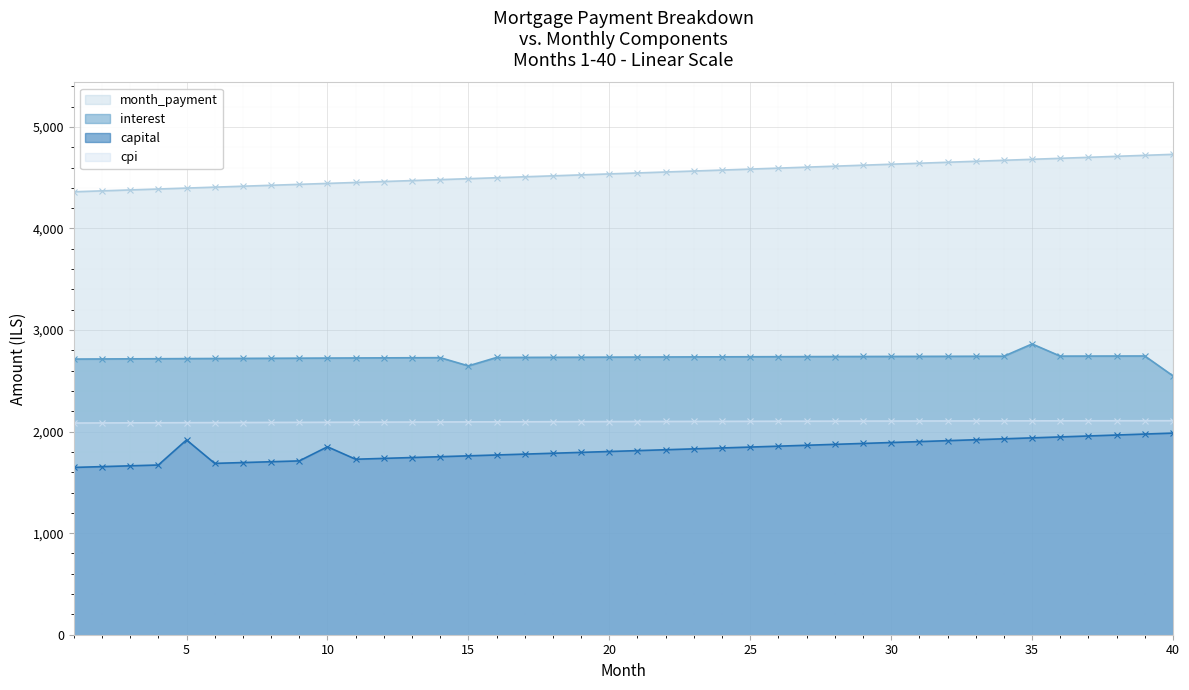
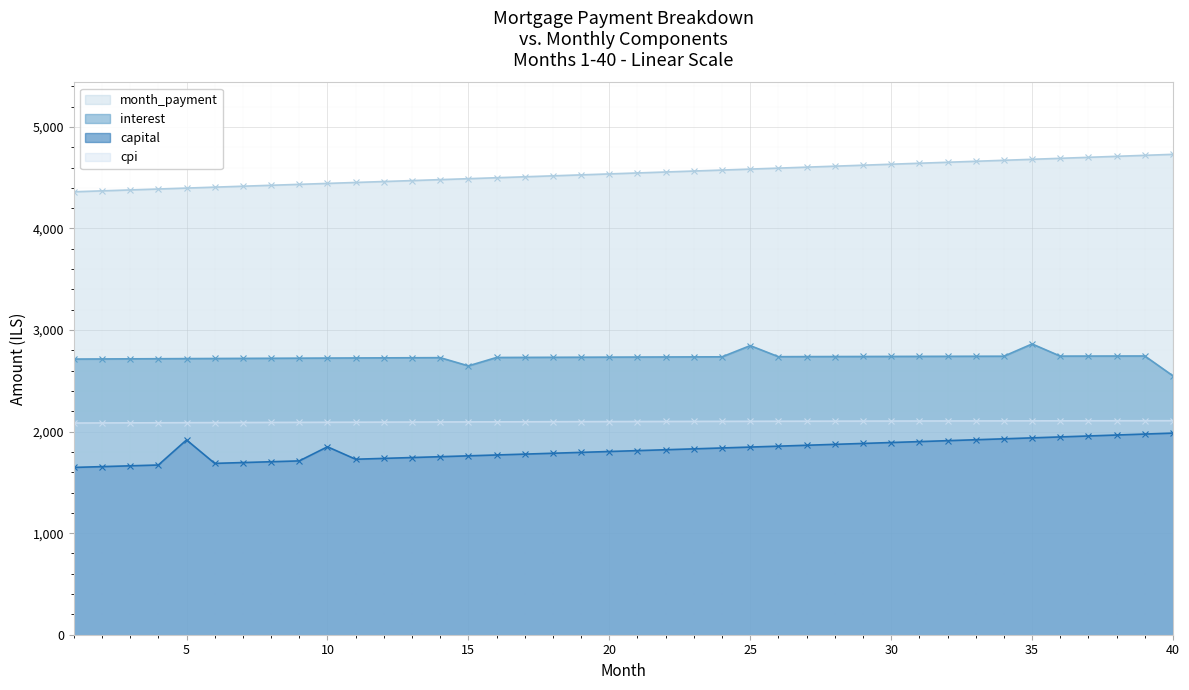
interest, 25: 2,740 -> 2,850
